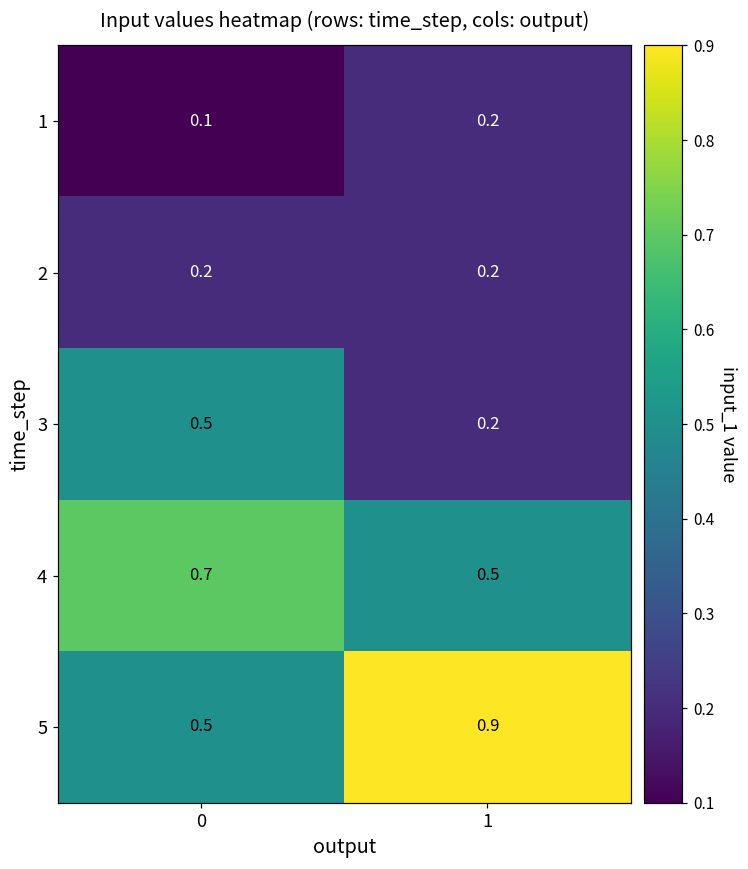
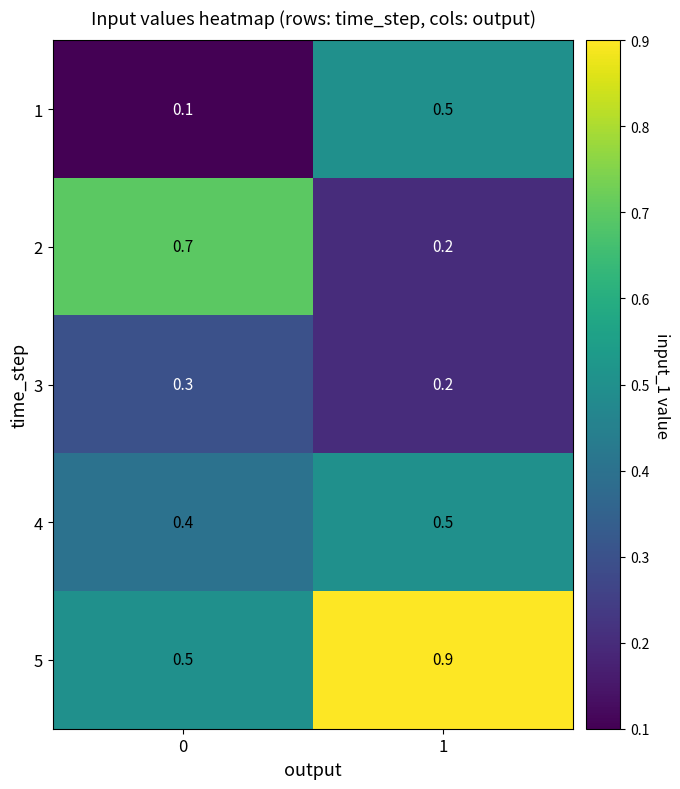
1, 1: 0.2 -> 0.5
2, 0: 0.2 -> 0.7
3, 0: 0.5 -> 0.3
4, 0: 0.7 -> 0.4
